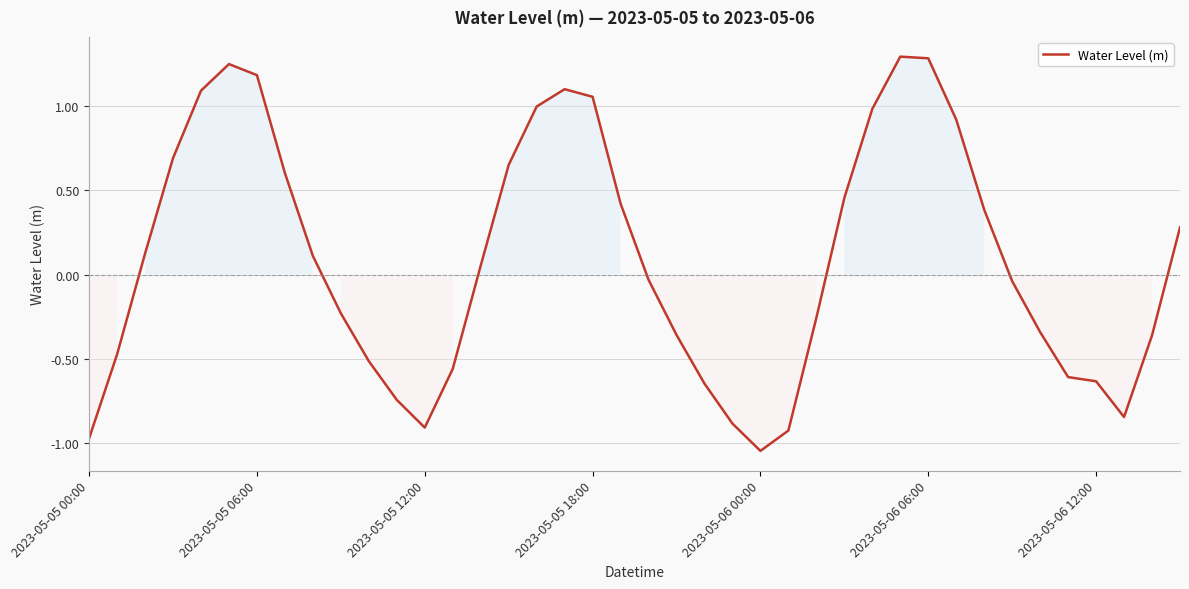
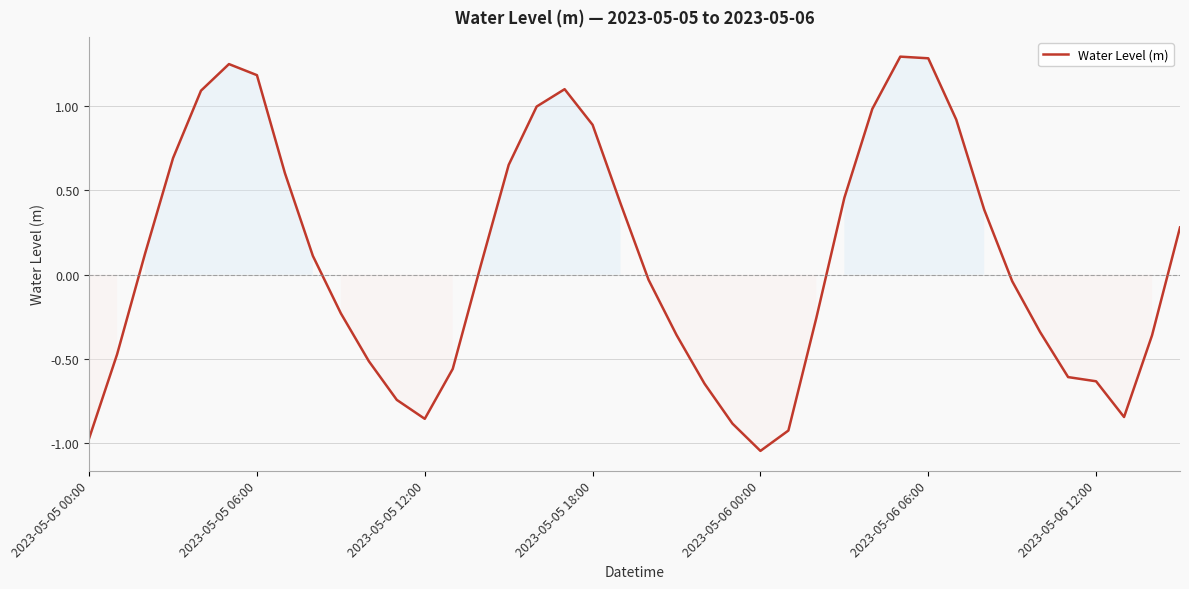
2023-05-05 12:00: -0.91 -> -0.85
2023-05-05 18:00: 1.05 -> 0.89
